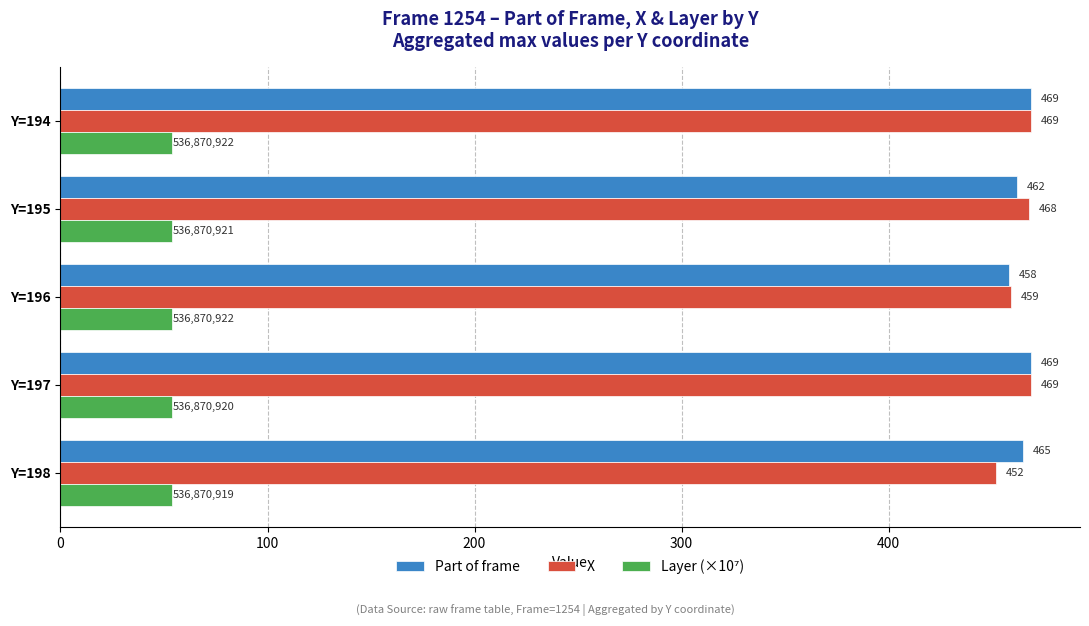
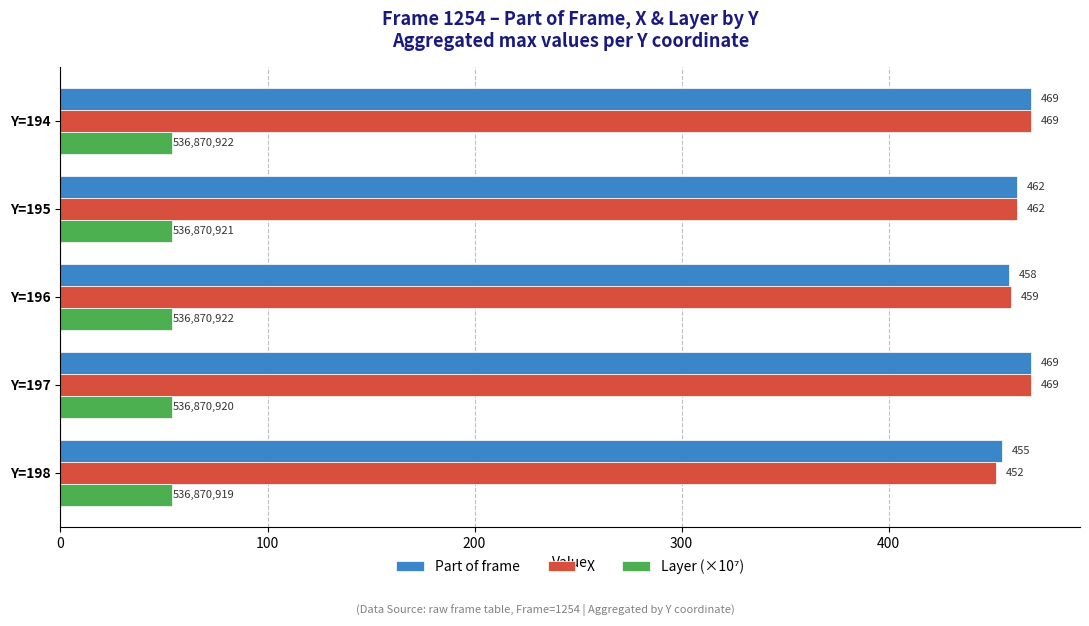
X, Y=195: 468 -> 462
Part of frame, Y=198: 465 -> 455
